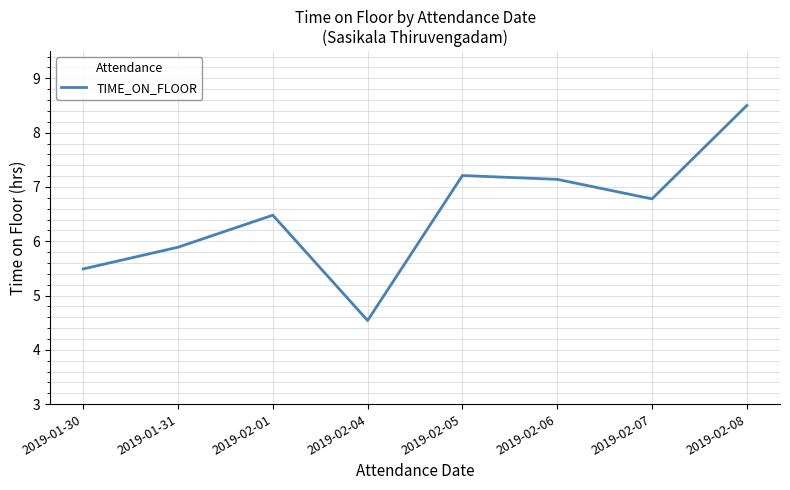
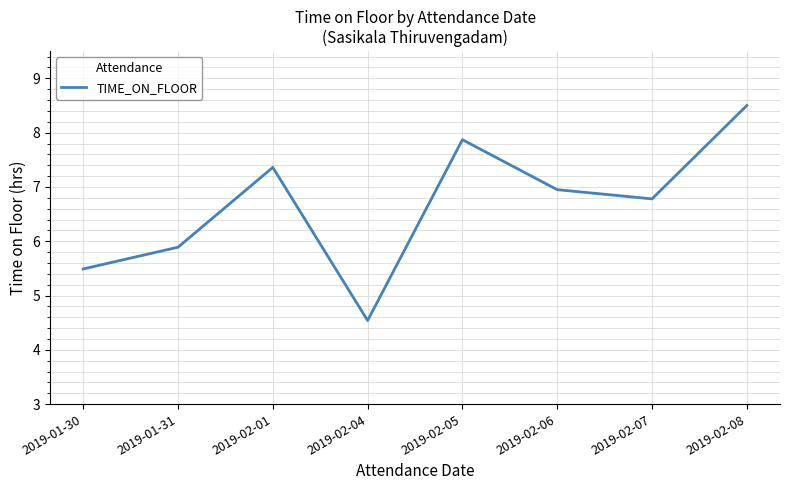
2019-02-01: 6.5 -> 7.4
2019-02-05: 7.2 -> 7.9
2019-02-06: 7.1 -> 7.0
